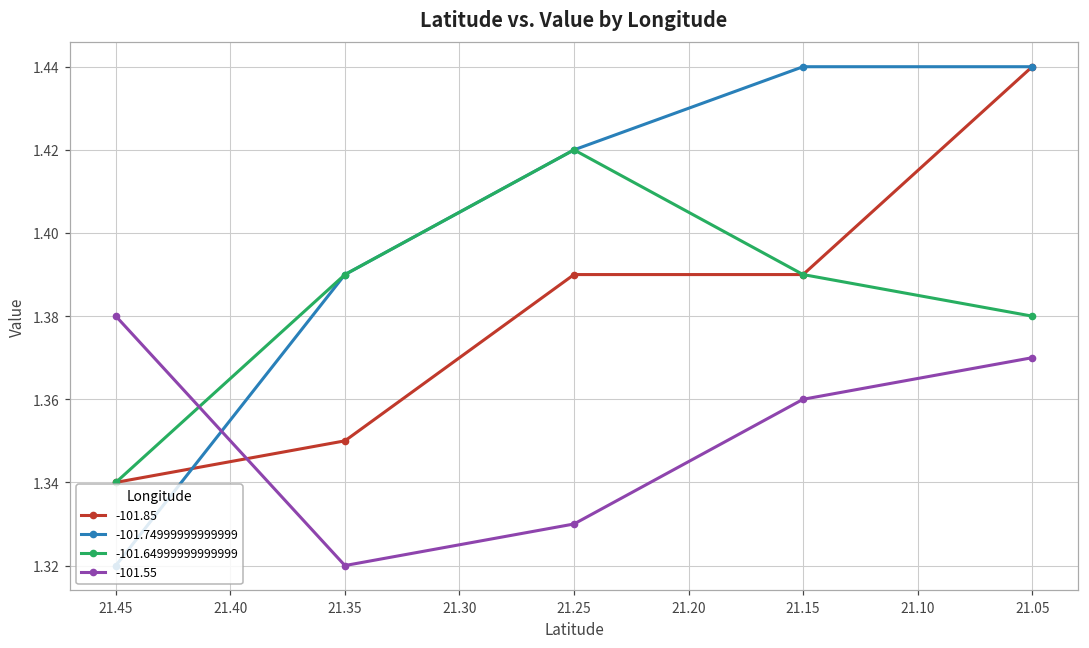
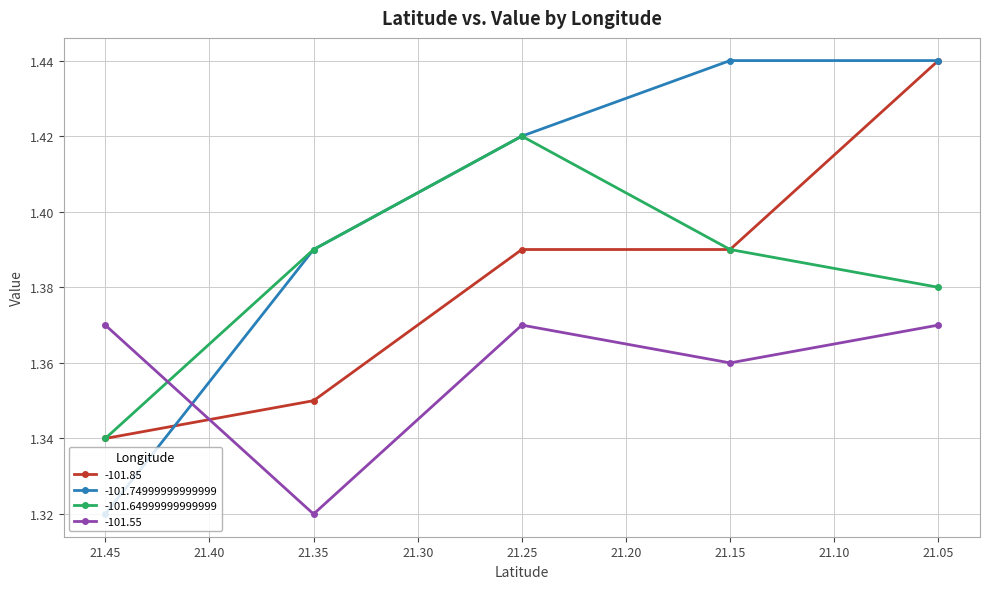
-101.55, 21.45: 1.38 -> 1.37
-101.55, 21.25: 1.33 -> 1.37
